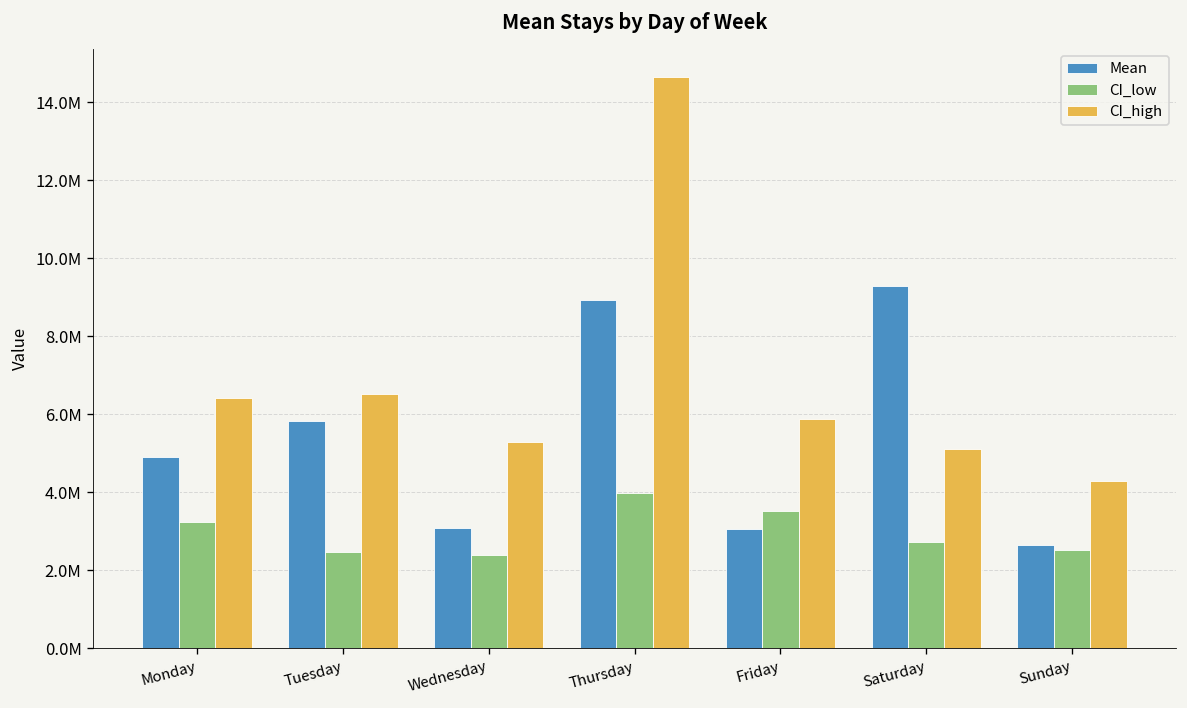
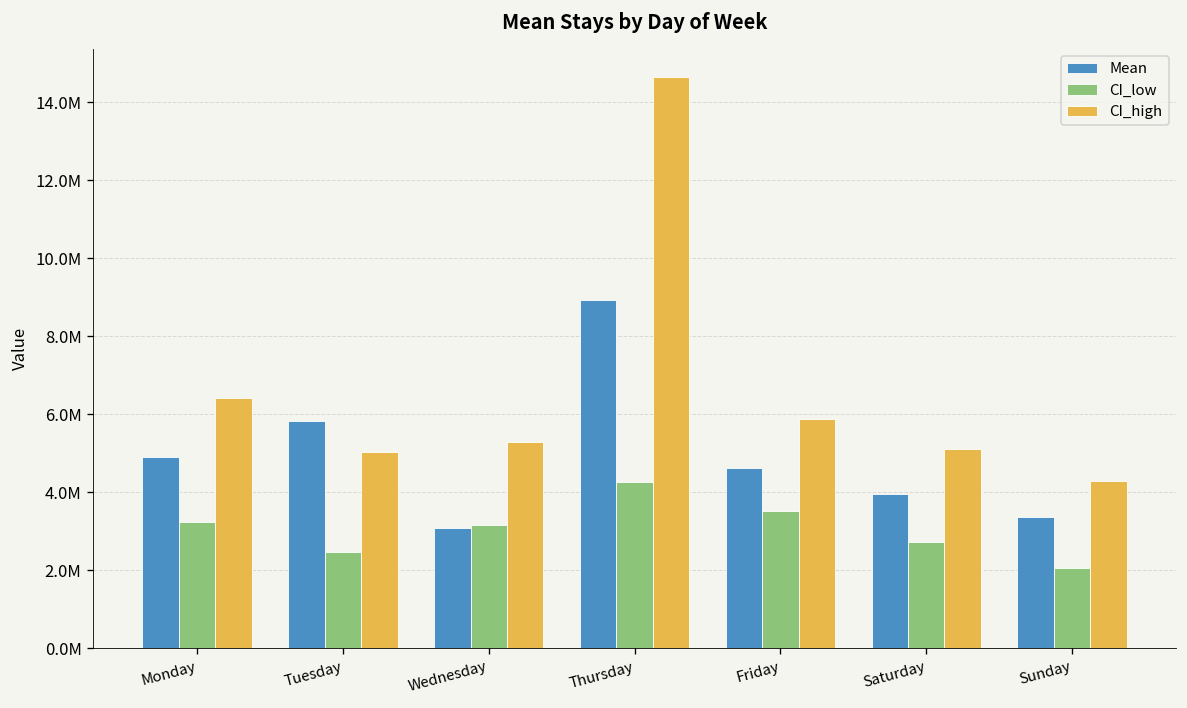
CI_high, Tuesday: 6500000 -> 5000000
CI_low, Wednesday: 2400000 -> 3200000
CI_low, Thursday: 4000000 -> 4300000
Mean, Friday: 3100000 -> 4600000
Mean, Saturday: 9300000 -> 4000000
Mean, Sunday: 2600000 -> 3400000
CI_low, Sunday: 2500000 -> 2100000
